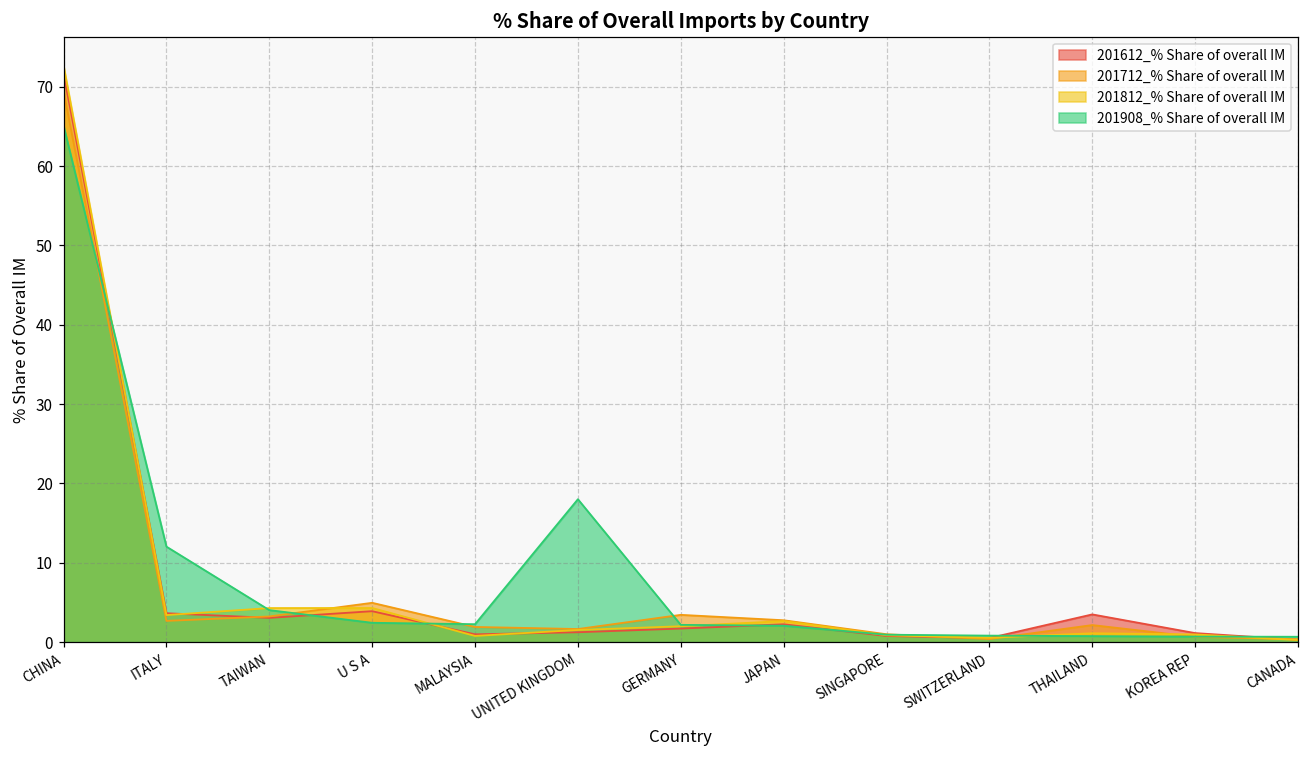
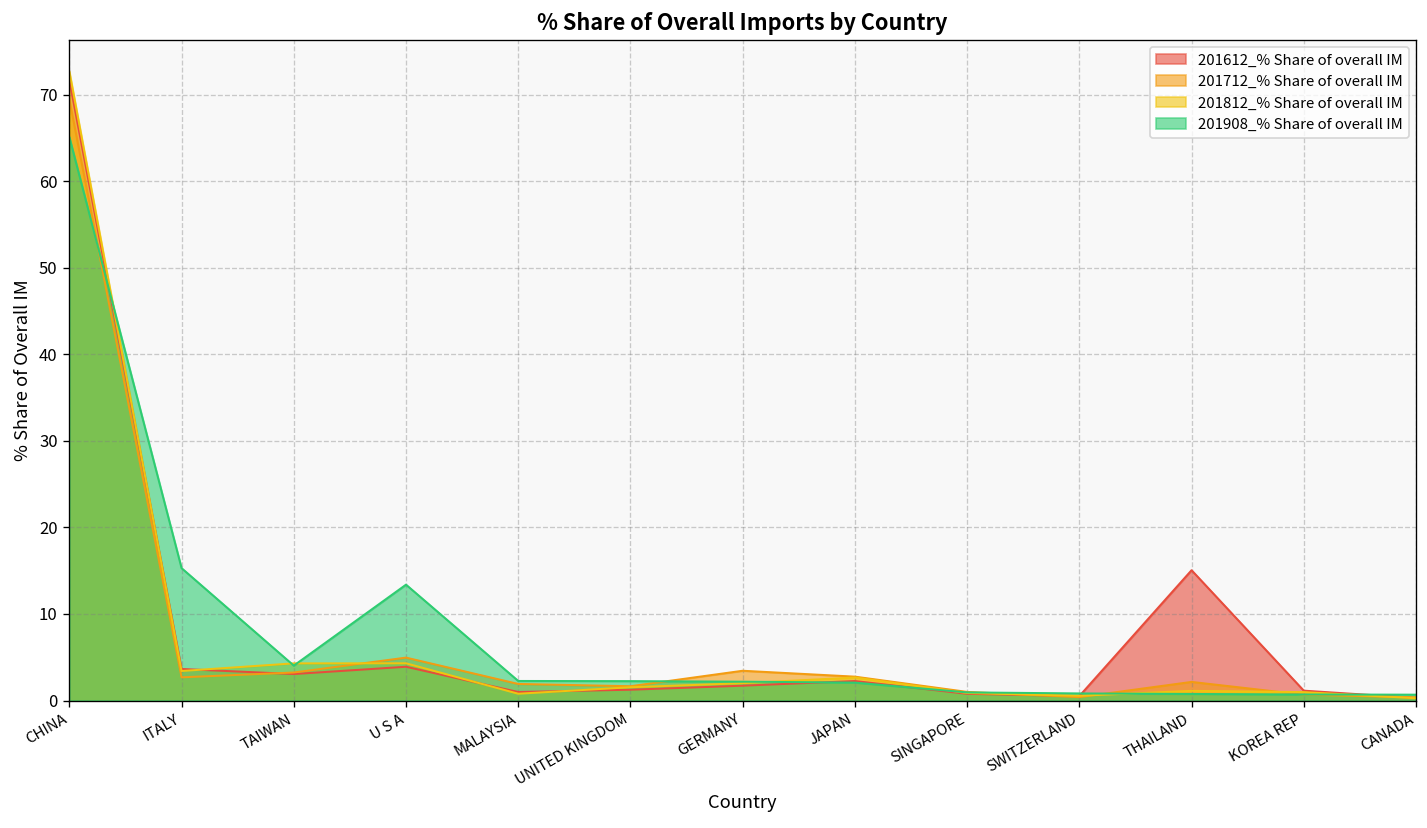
201908_% Share of overall IM, ITALY: 12 -> 15
201908_% Share of overall IM, U S A: 2 -> 13
201908_% Share of overall IM, UNITED KINGDOM: 18 -> 2
201612_% Share of overall IM, THAILAND: 3 -> 15
